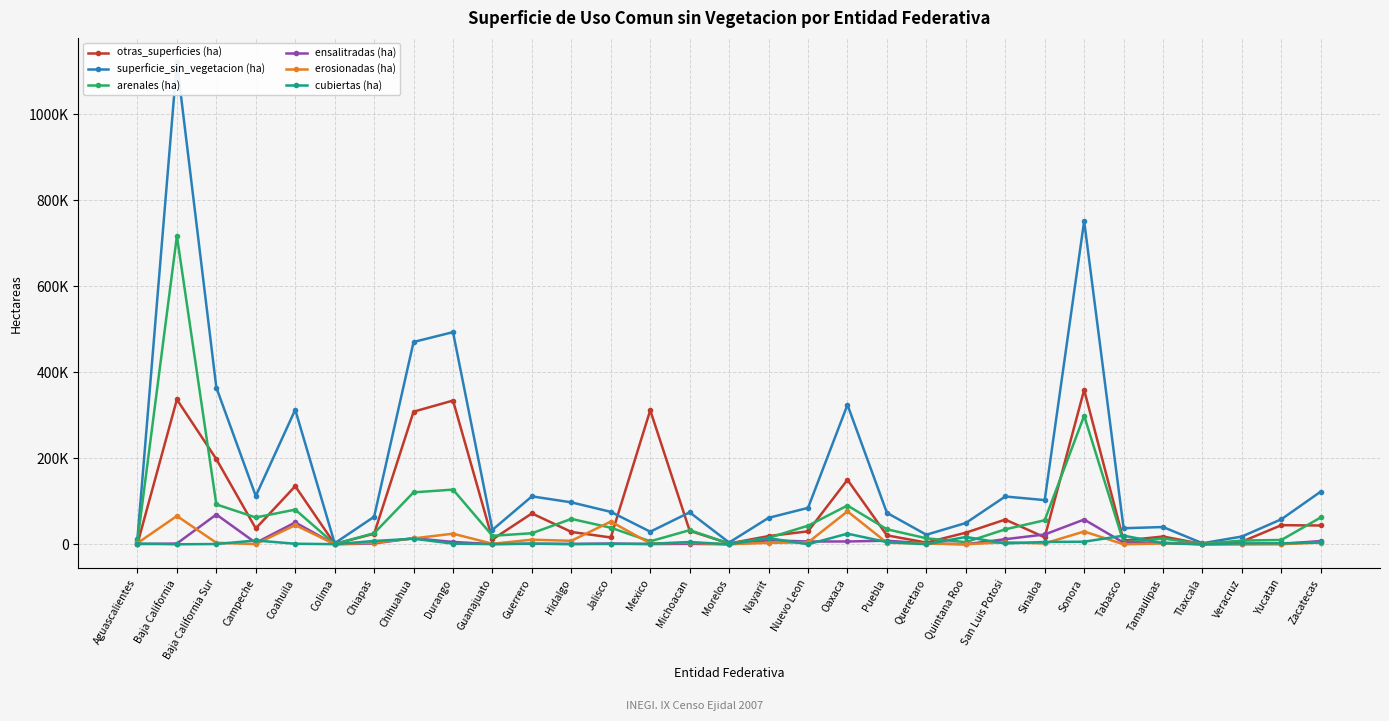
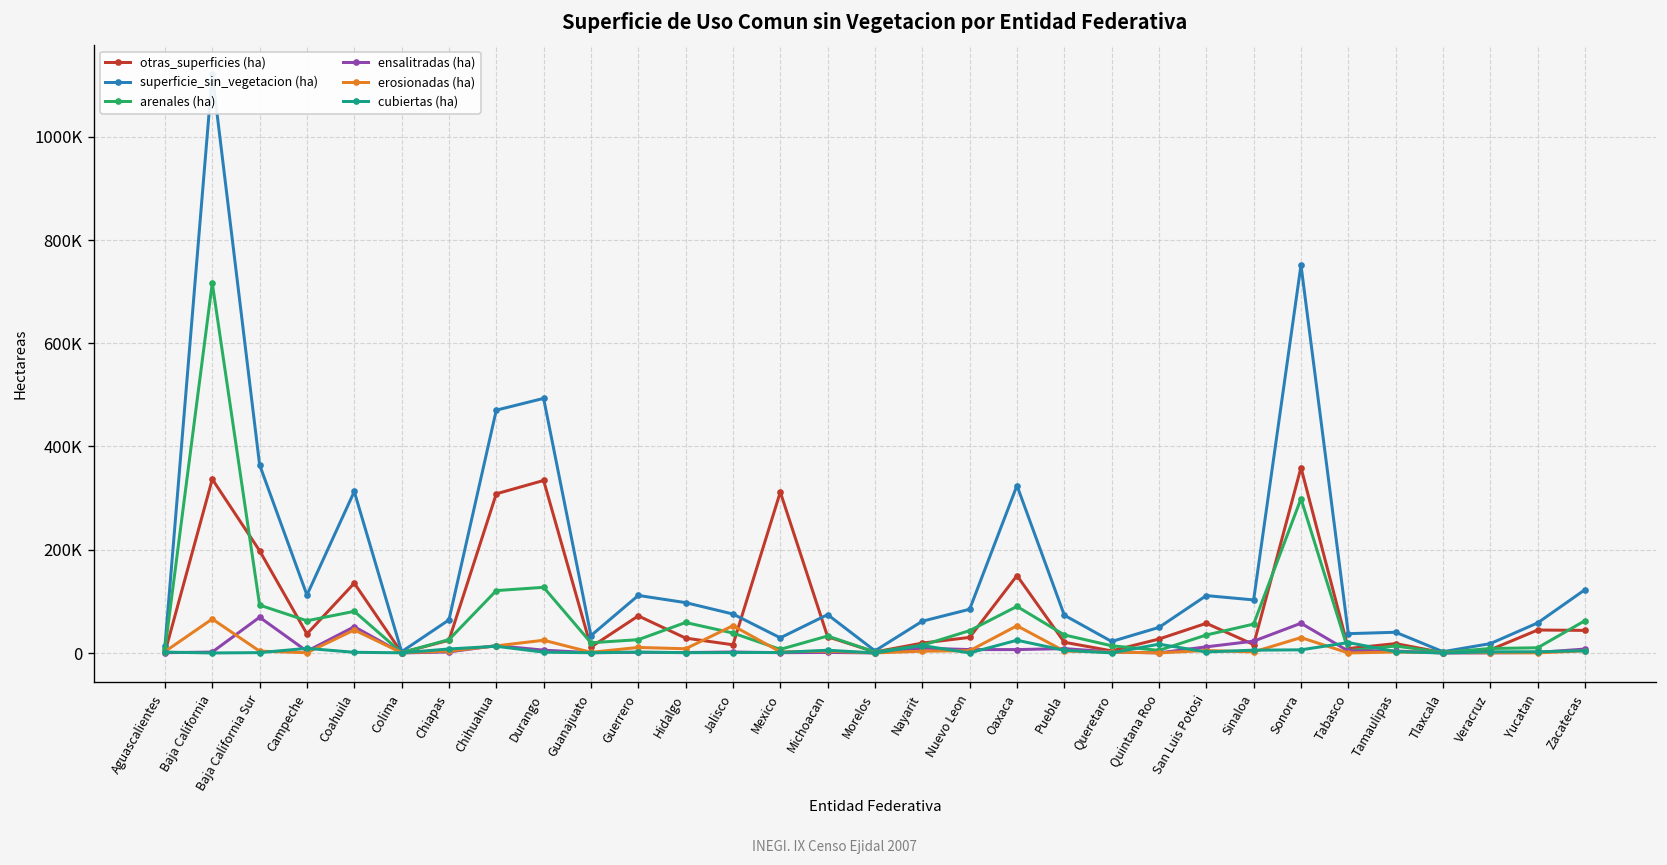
erosionadas (ha), Oaxaca: 80000 -> 50000
